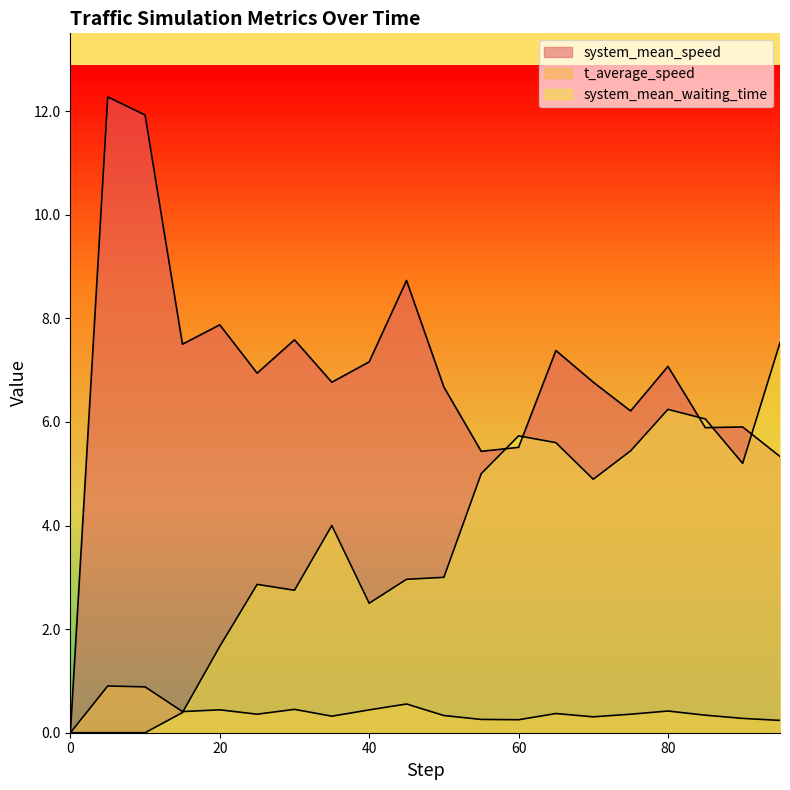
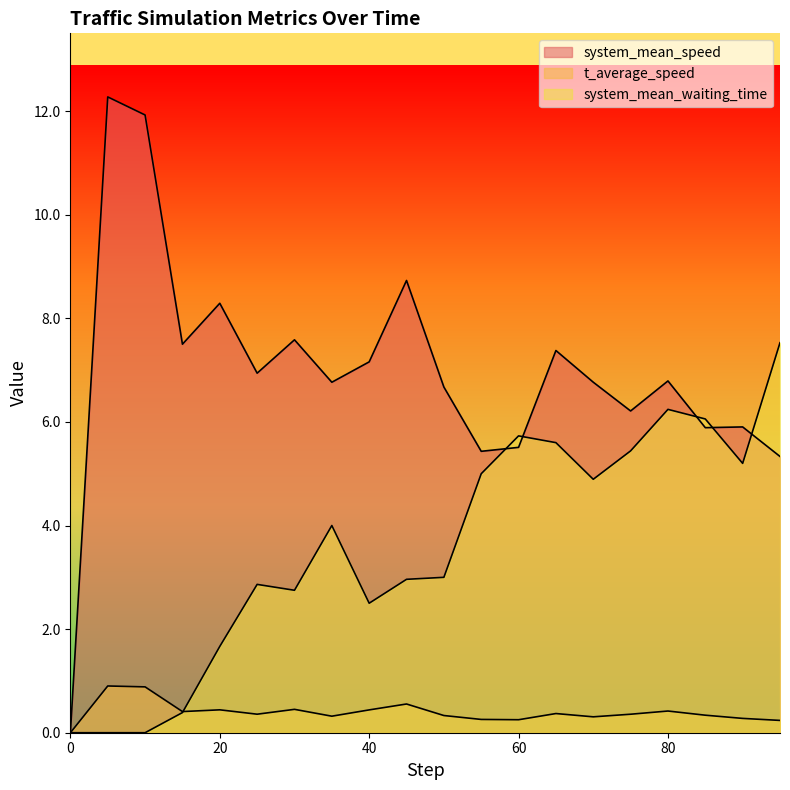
system_mean_speed, 20: 7.9 -> 8.3
system_mean_speed, 80: 7.1 -> 6.8
